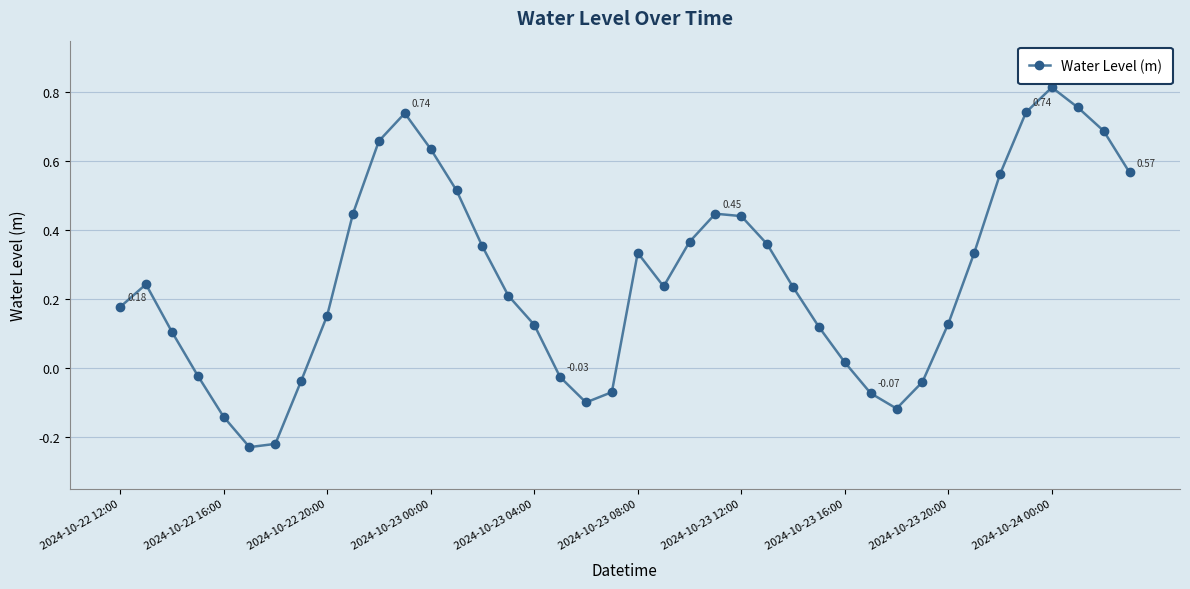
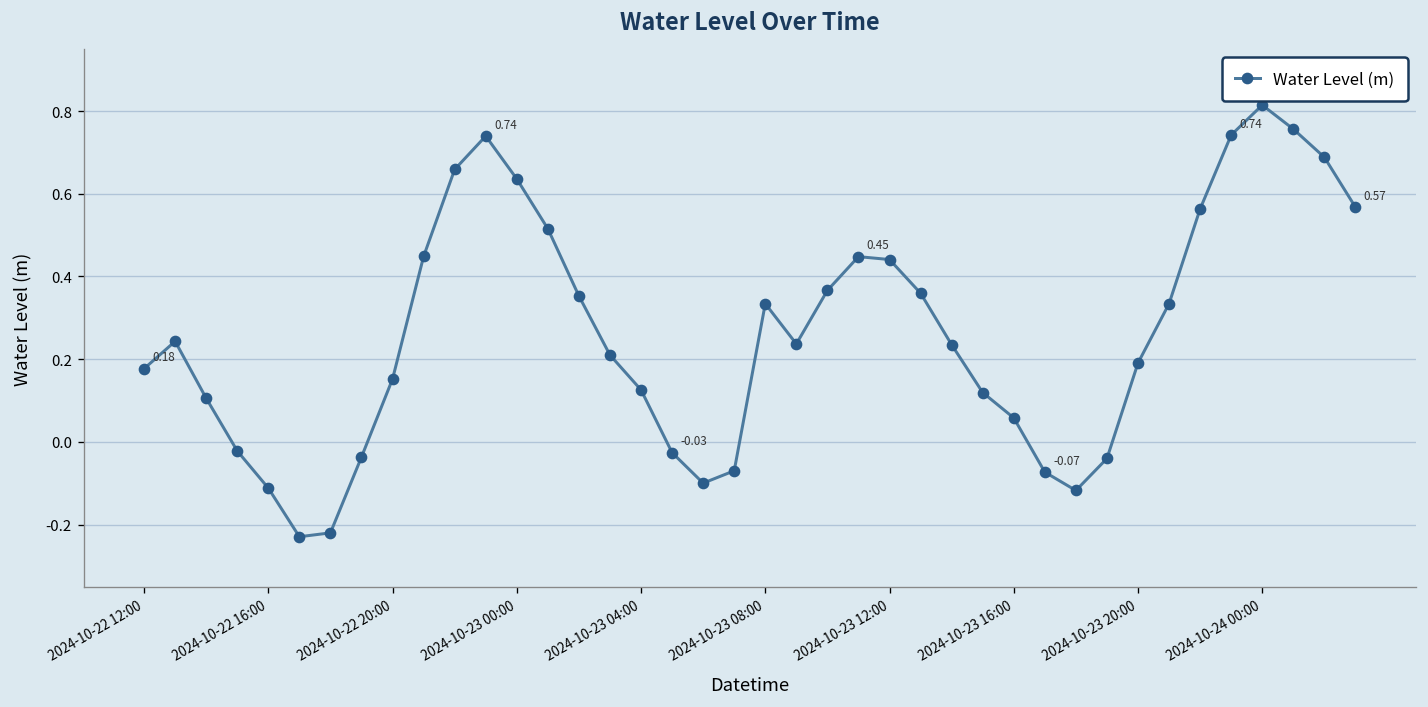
2024-10-22 16:00: -0.14 -> -0.11
2024-10-23 16:00: 0.02 -> 0.06
2024-10-23 20:00: 0.13 -> 0.19
